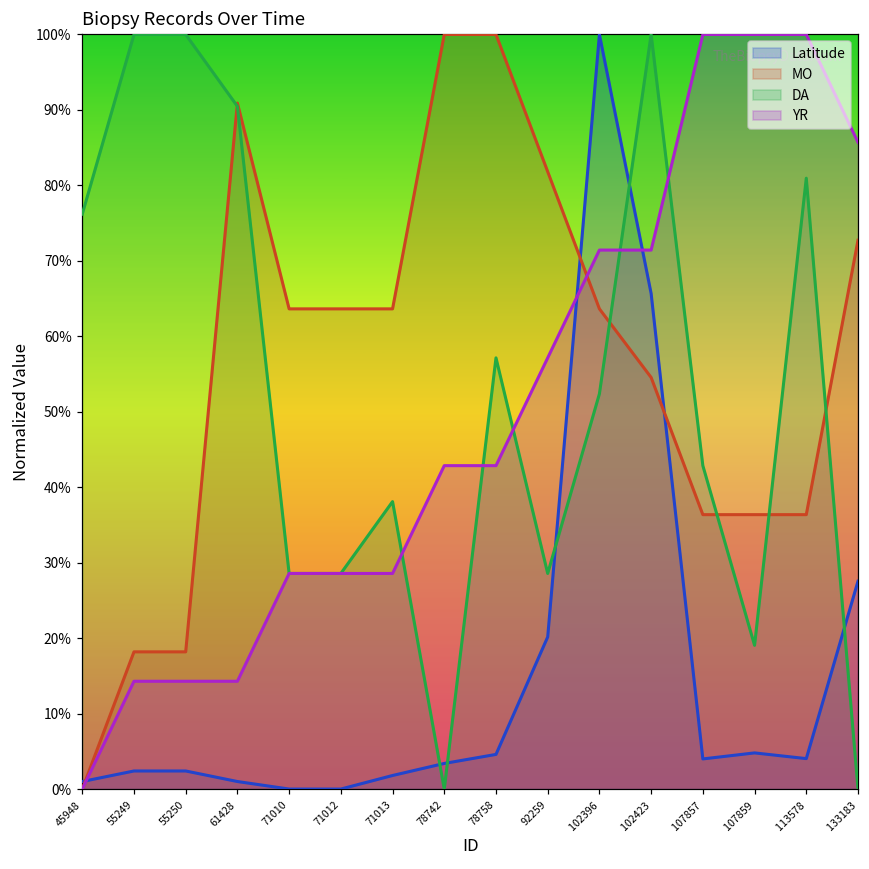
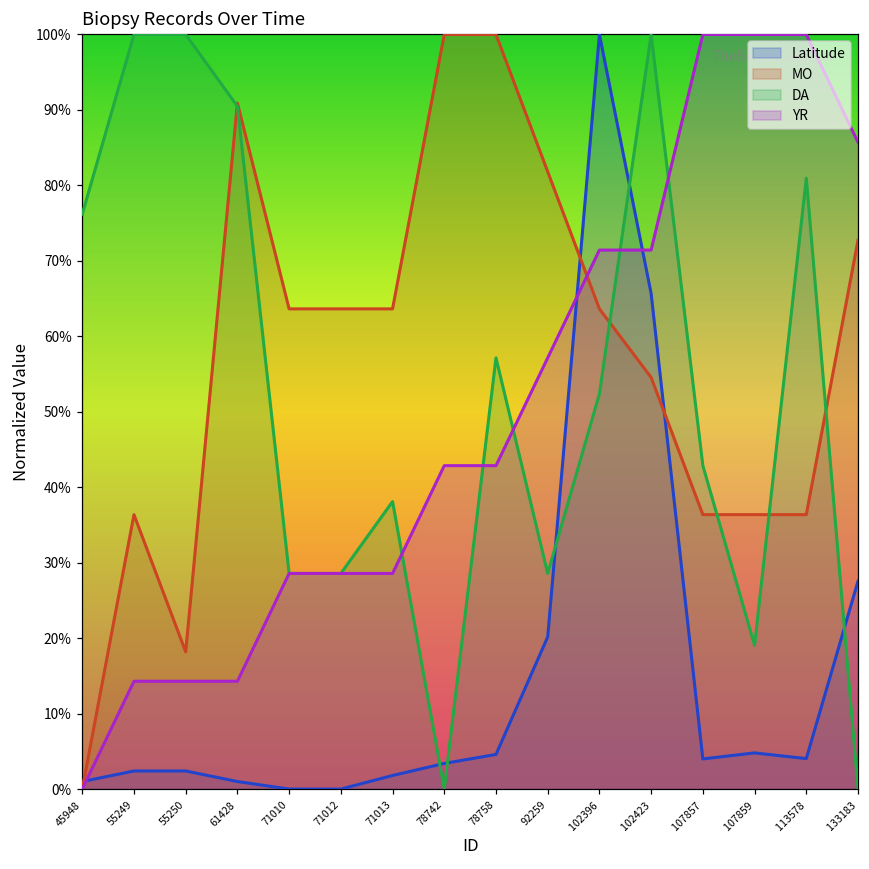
MO, 55249: 18% -> 36%
